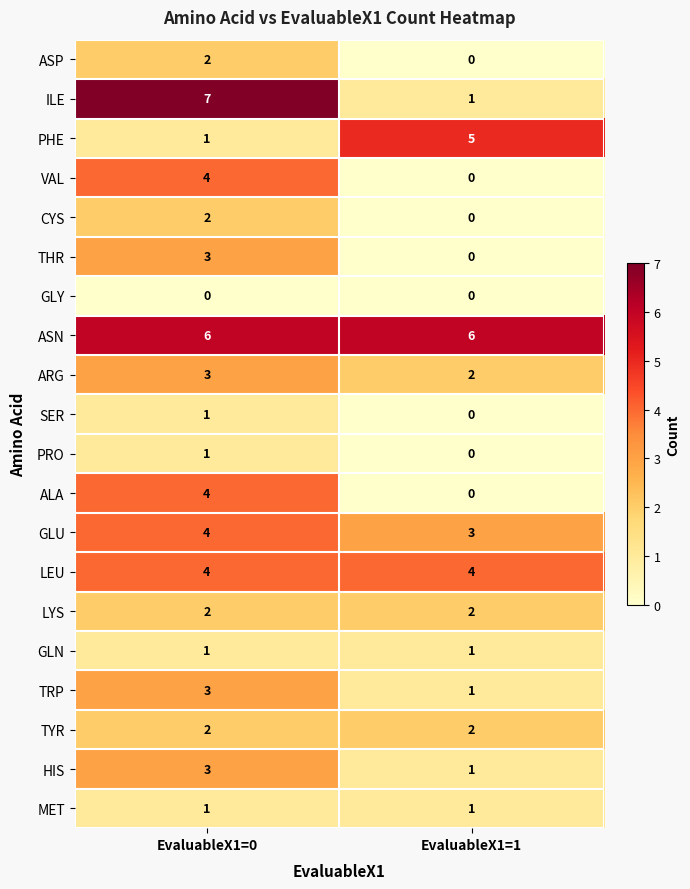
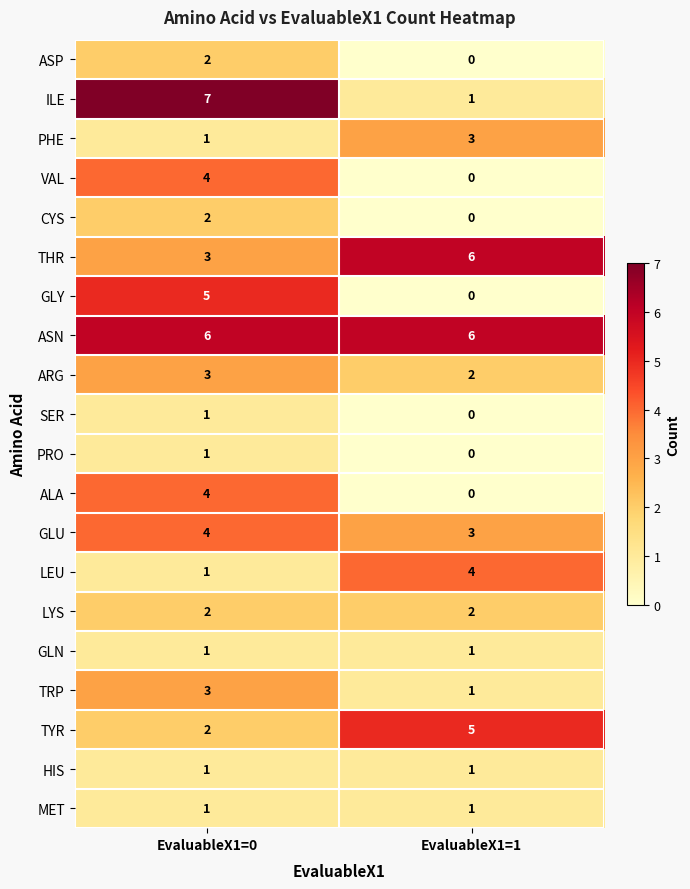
PHE, EvaluableX1=1: 5 -> 3
THR, EvaluableX1=1: 0 -> 6
GLY, EvaluableX1=0: 0 -> 5
LEU, EvaluableX1=0: 4 -> 1
TYR, EvaluableX1=1: 2 -> 5
HIS, EvaluableX1=0: 3 -> 1
